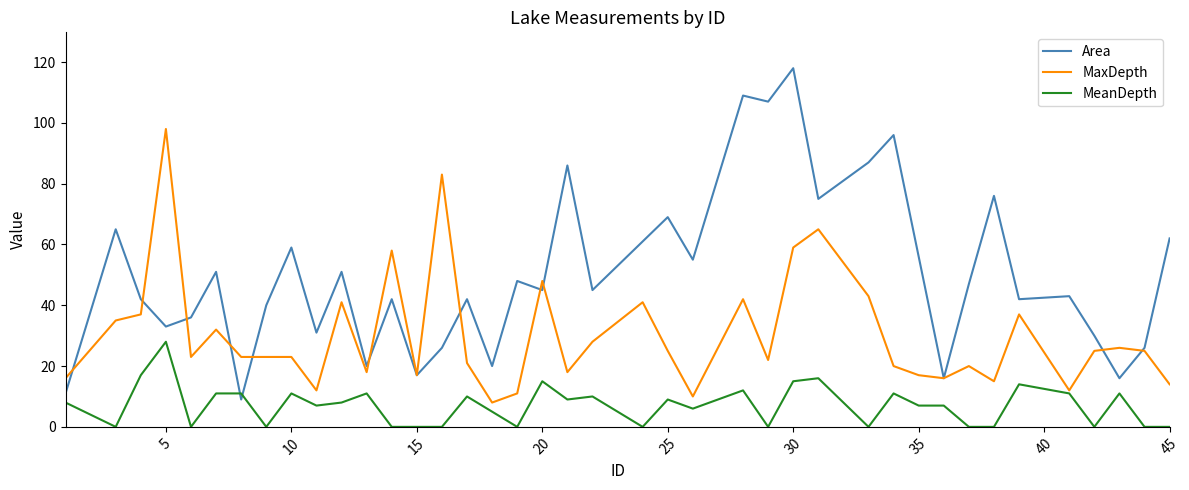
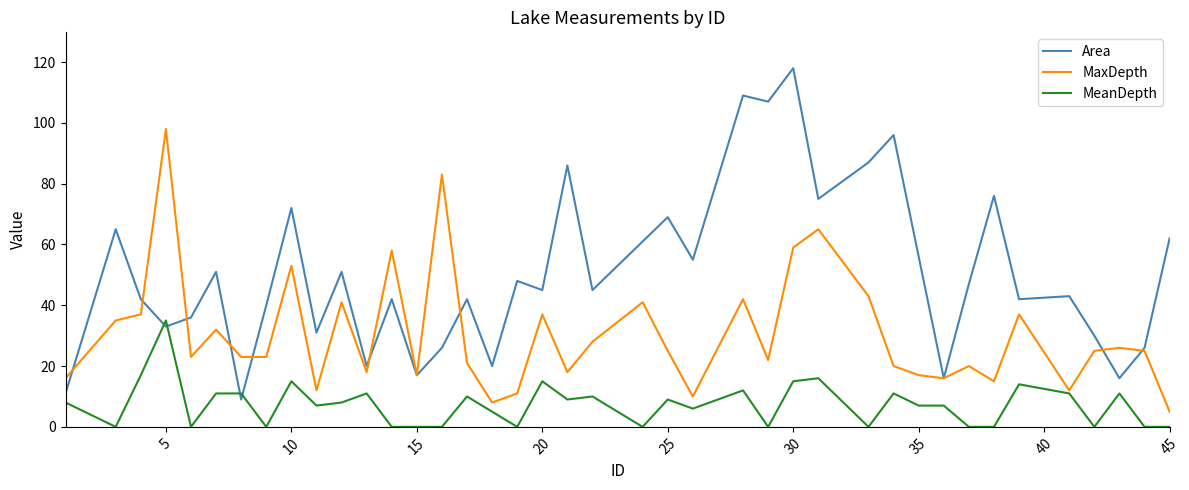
MeanDepth, 5: 28 -> 35
Area, 10: 59 -> 72
MaxDepth, 10: 23 -> 53
MeanDepth, 10: 11 -> 15
MaxDepth, 20: 48 -> 37
MaxDepth, 45: 14 -> 5
